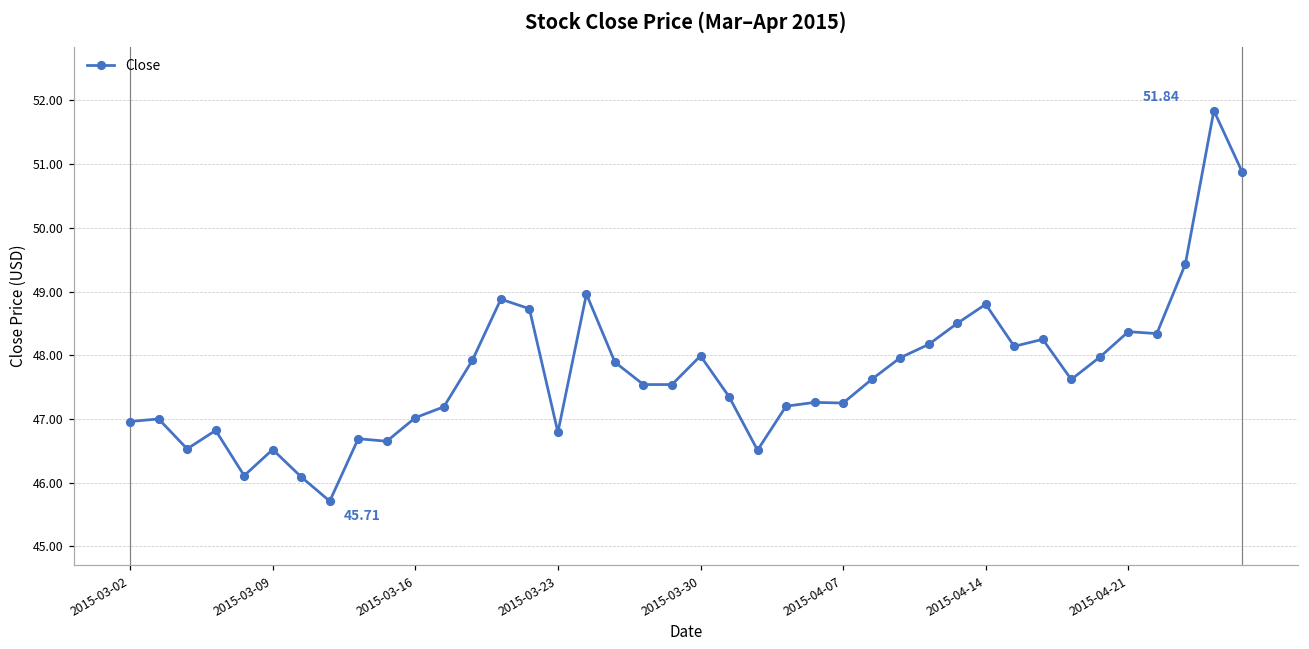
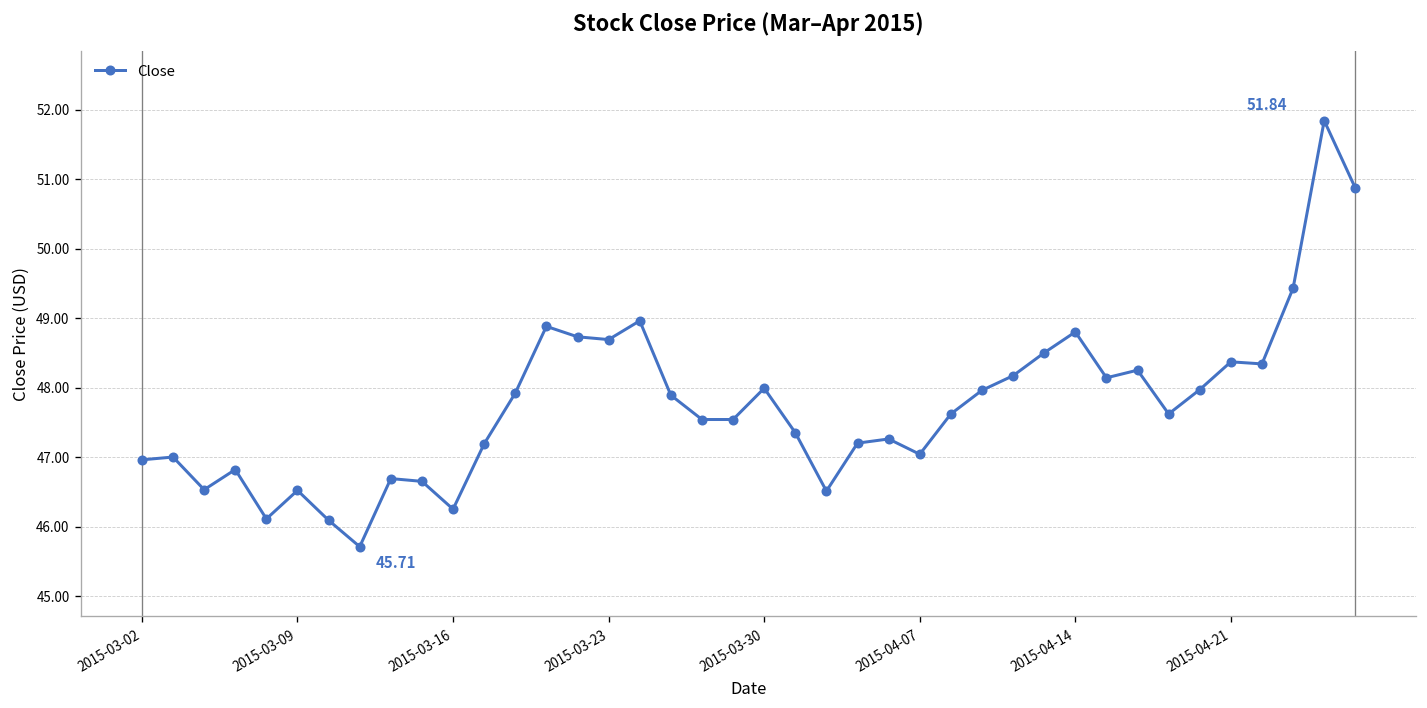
2015-03-16: 47.0 -> 46.3
2015-03-23: 46.8 -> 48.7
2015-04-07: 47.3 -> 47.0
